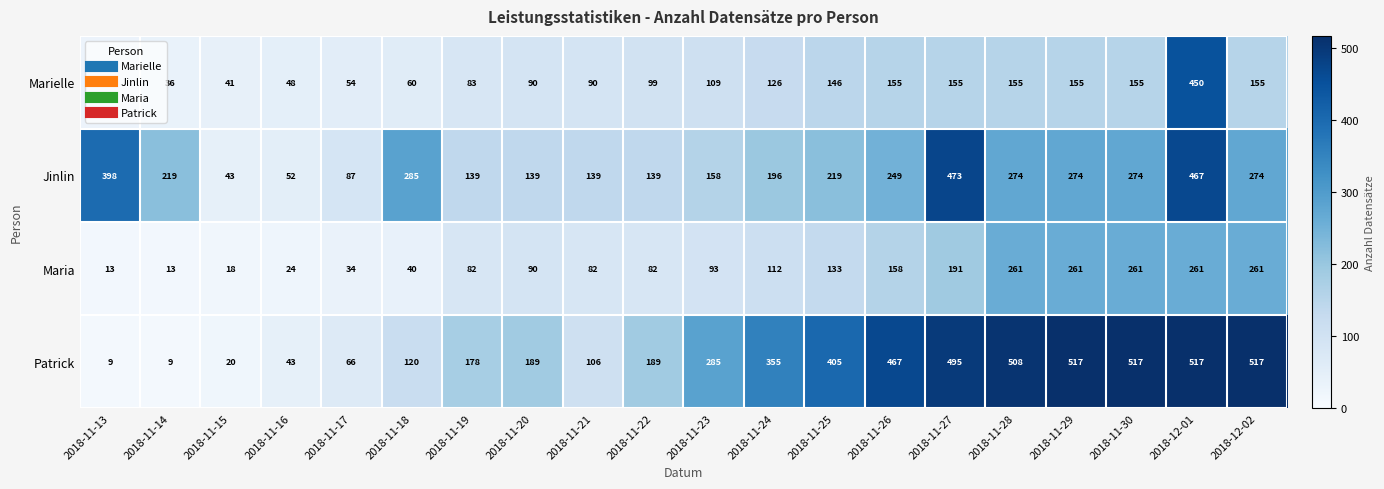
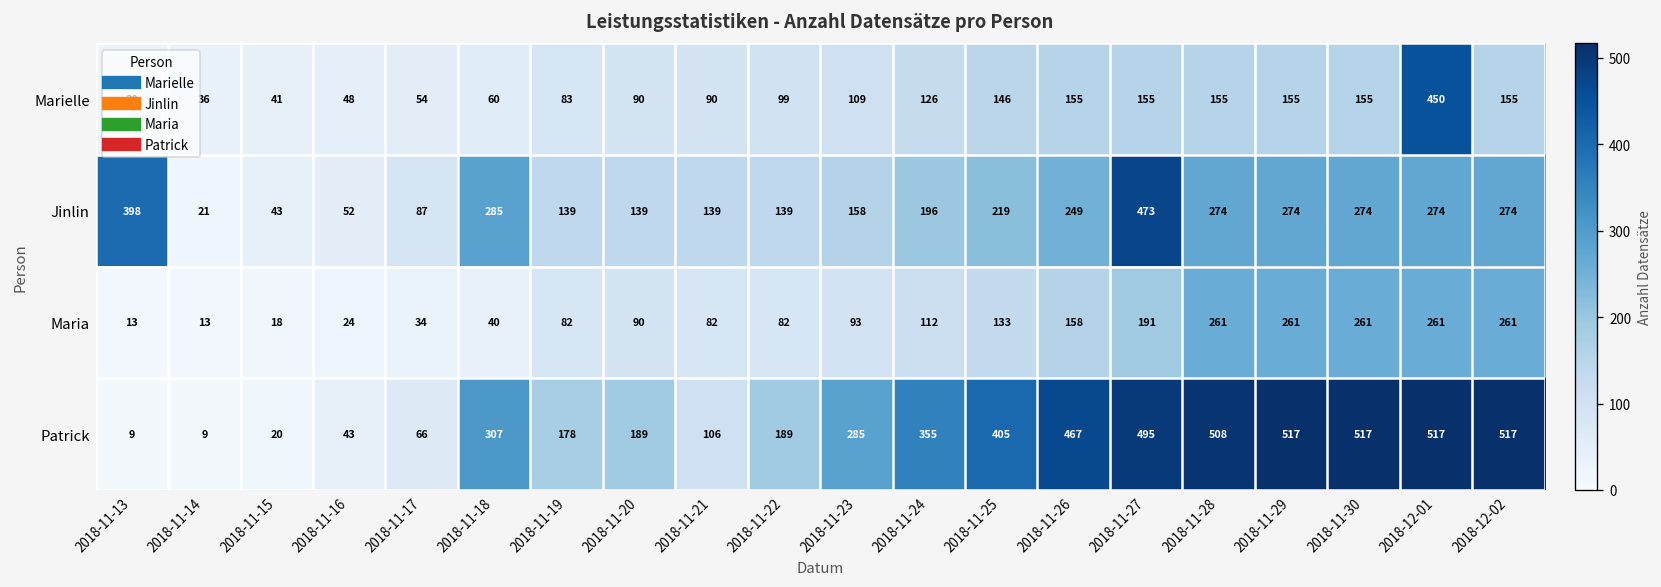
Jinlin, 2018-11-14: 219 -> 21
Jinlin, 2018-12-01: 467 -> 274
Patrick, 2018-11-18: 120 -> 307
